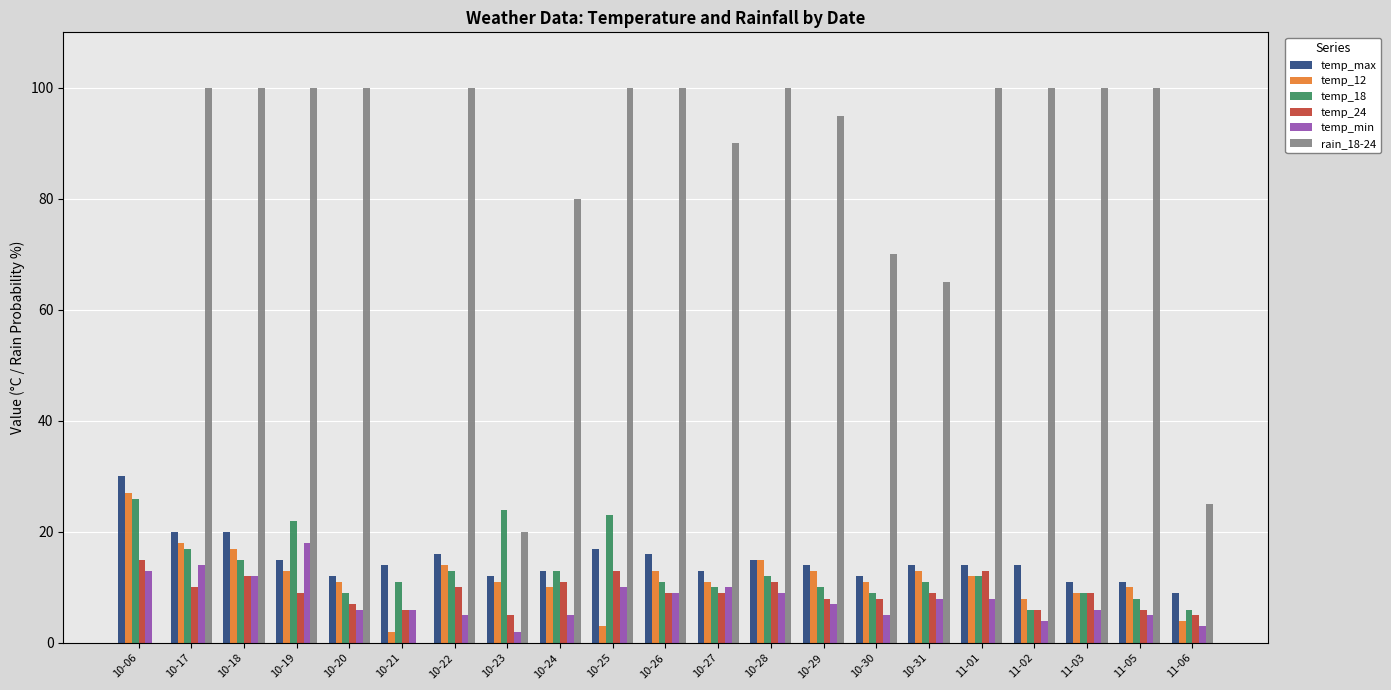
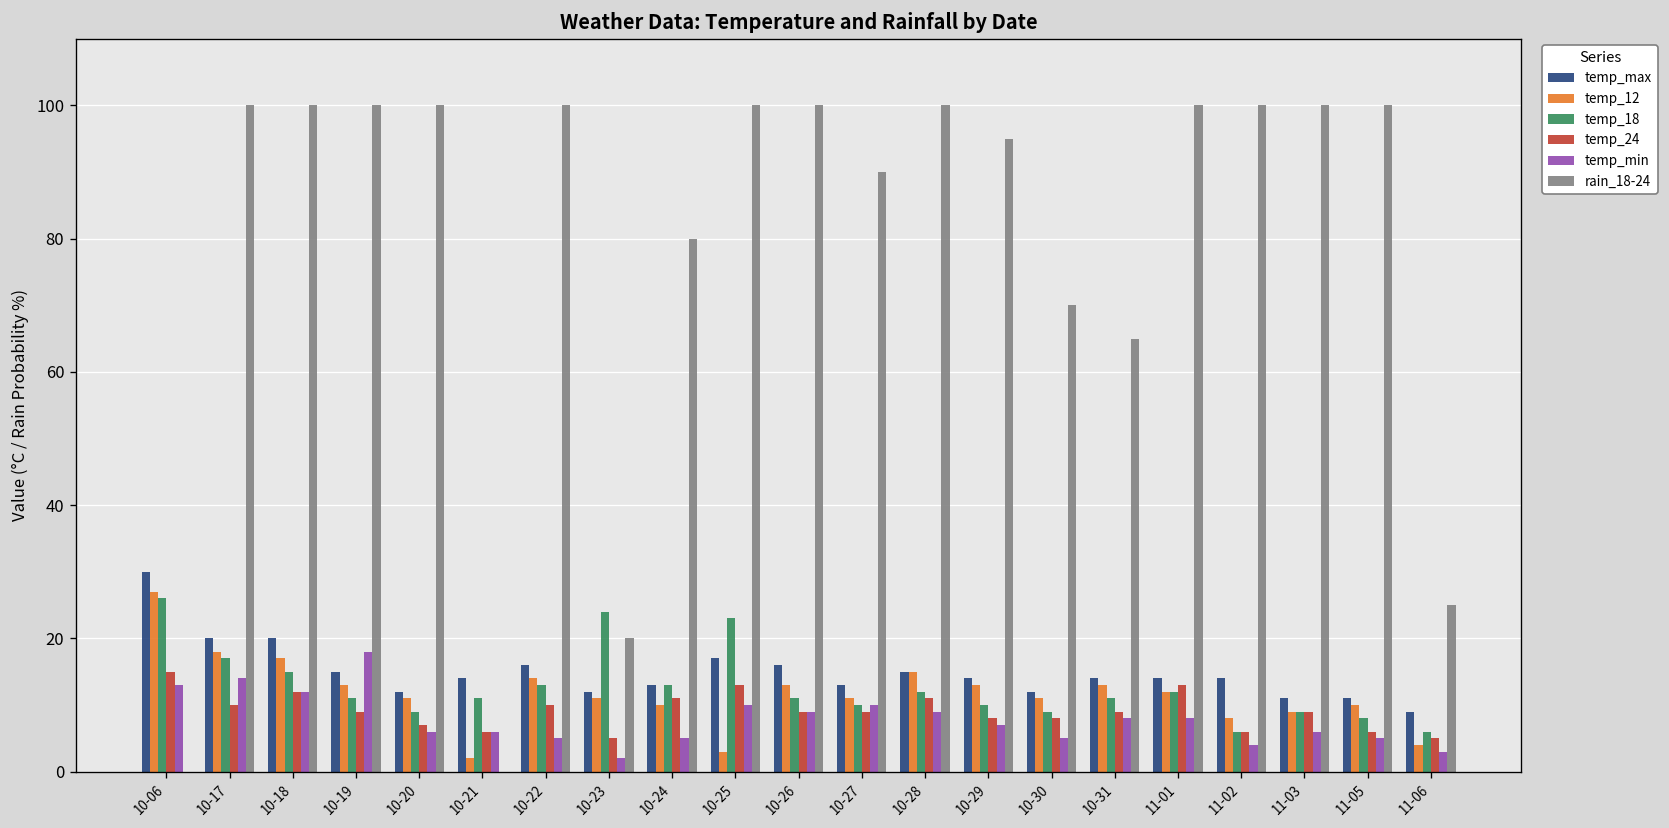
temp_18, 10-19: 22 -> 11
